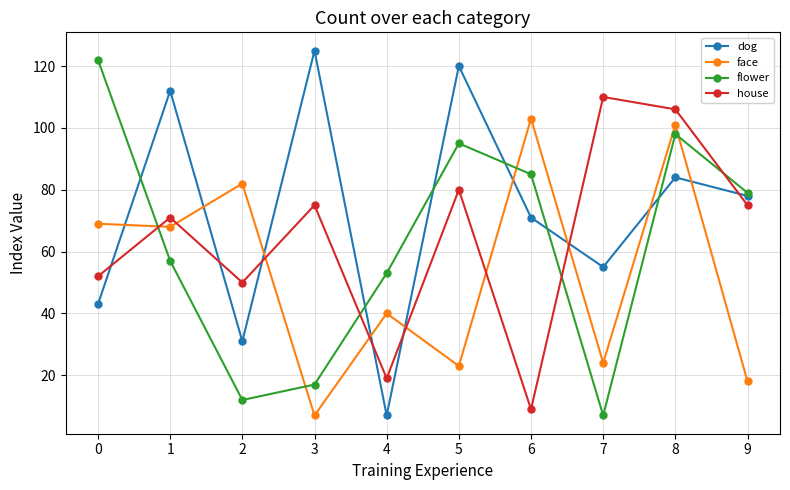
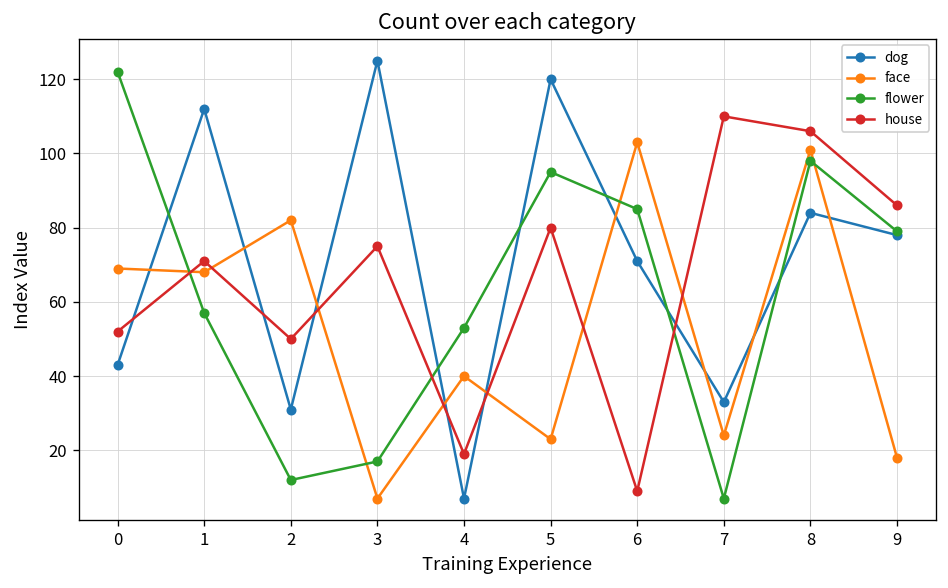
dog, 7: 55 -> 33
house, 9: 75 -> 86
